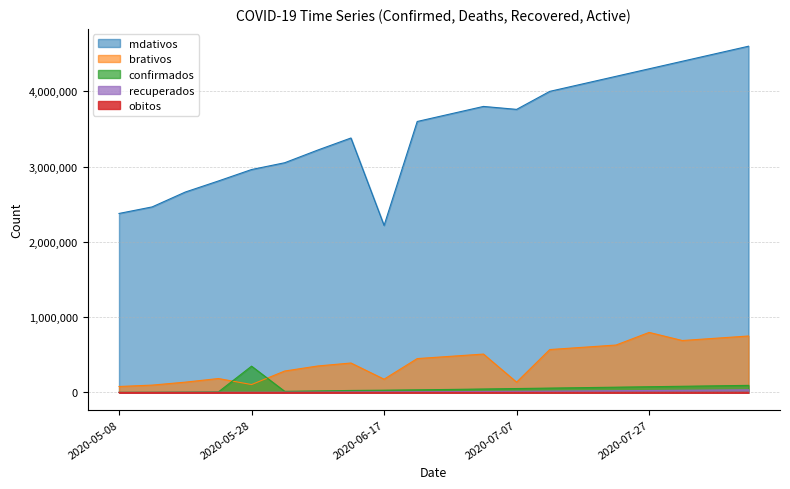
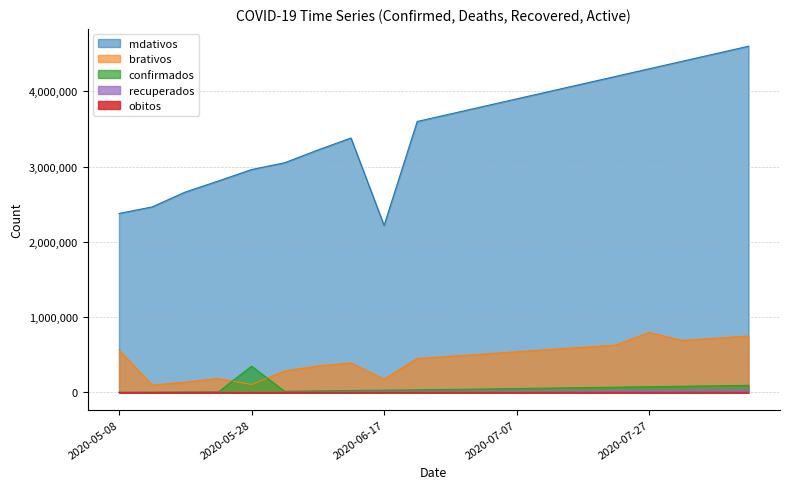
brativos, 2020-05-08: 100,000 -> 600,000
mdativos, 2020-07-07: 3,800,000 -> 3,900,000
brativos, 2020-07-07: 100,000 -> 500,000
